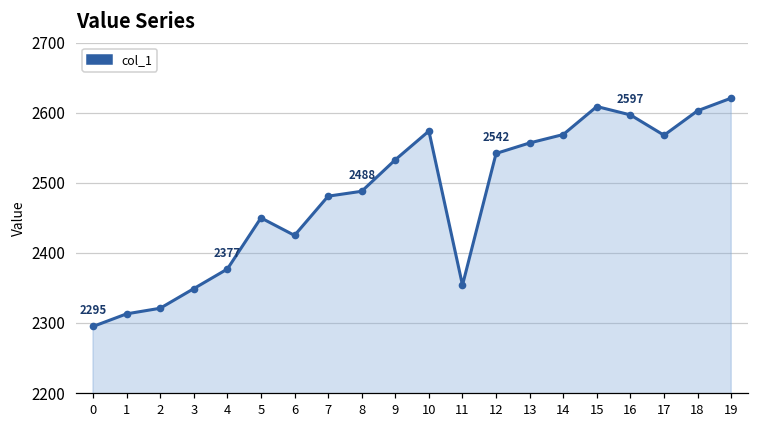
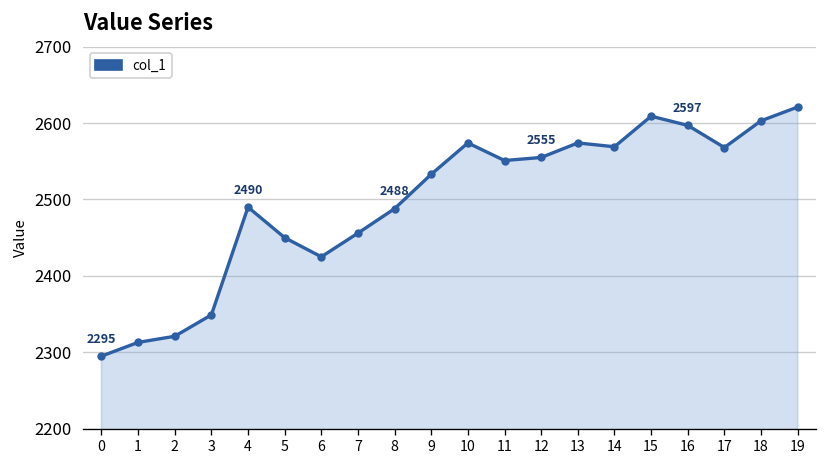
4: 2377 -> 2490
7: 2480 -> 2460
11: 2350 -> 2550
12: 2542 -> 2555
13: 2560 -> 2570
